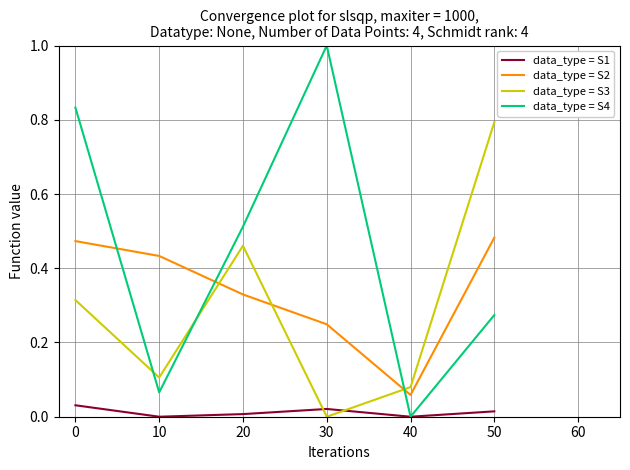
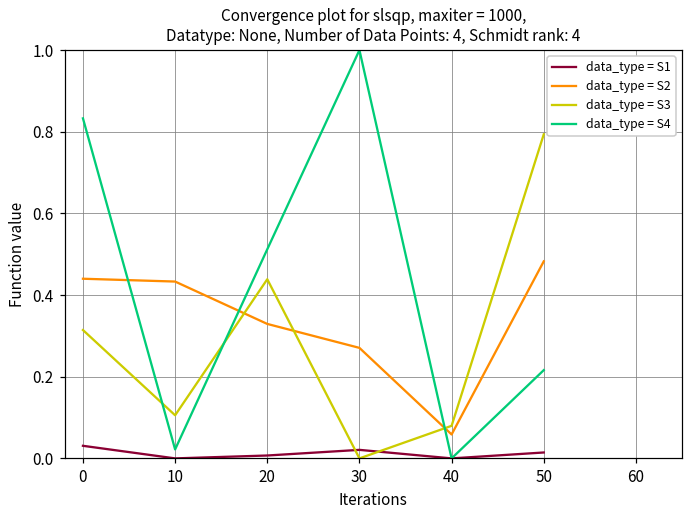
data_type = S2, 0: 0.47 -> 0.44
data_type = S4, 10: 0.07 -> 0.02
data_type = S3, 20: 0.46 -> 0.44
data_type = S2, 30: 0.25 -> 0.27
data_type = S4, 50: 0.27 -> 0.22
